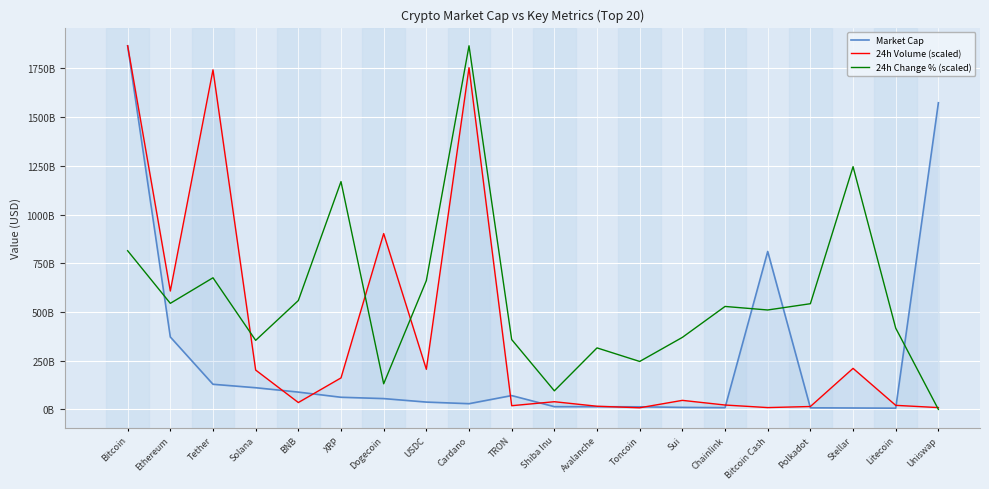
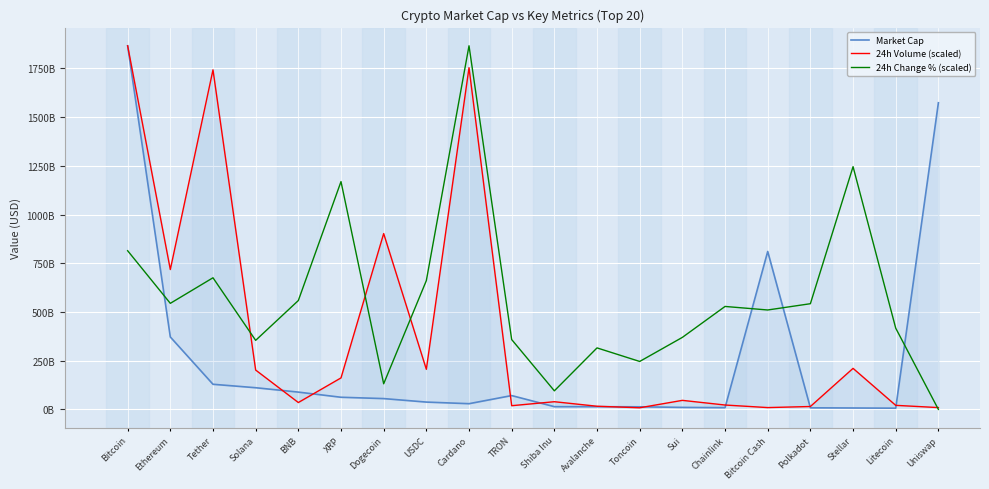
24h Volume (scaled), Ethereum: 610000000000 -> 720000000000
